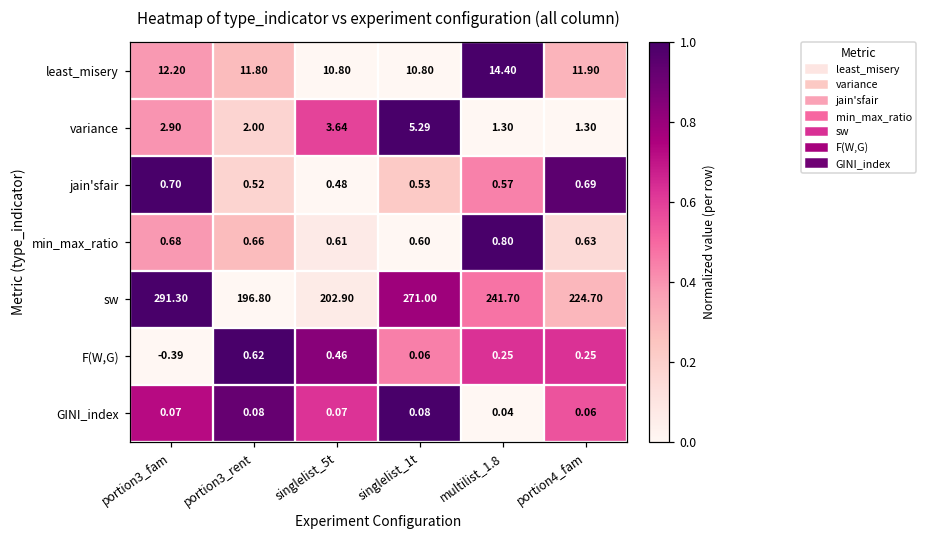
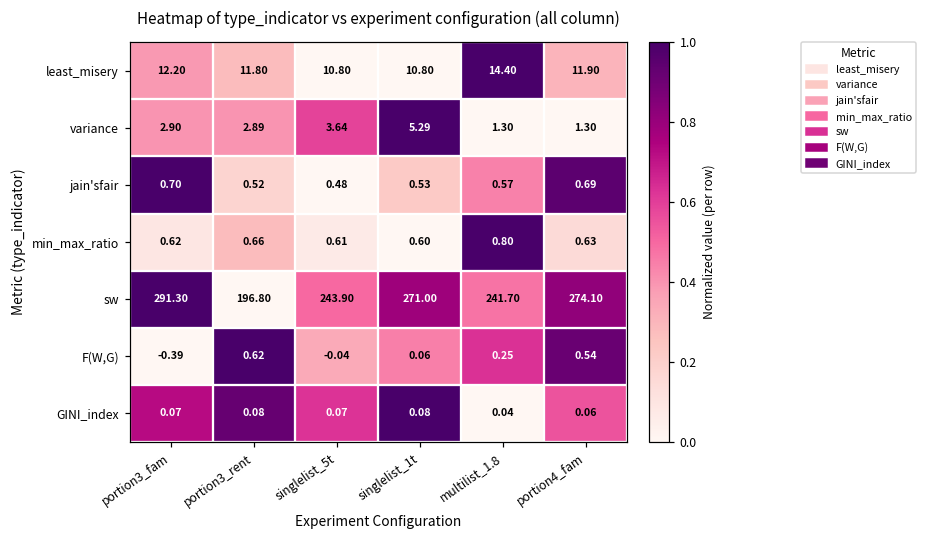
variance, portion3_rent: 2.00 -> 2.89
min_max_ratio, portion3_fam: 0.68 -> 0.62
sw, singlelist_5t: 202.90 -> 243.90
sw, portion4_fam: 224.70 -> 274.10
F(W,G), singlelist_5t: 0.46 -> -0.04
F(W,G), portion4_fam: 0.25 -> 0.54
